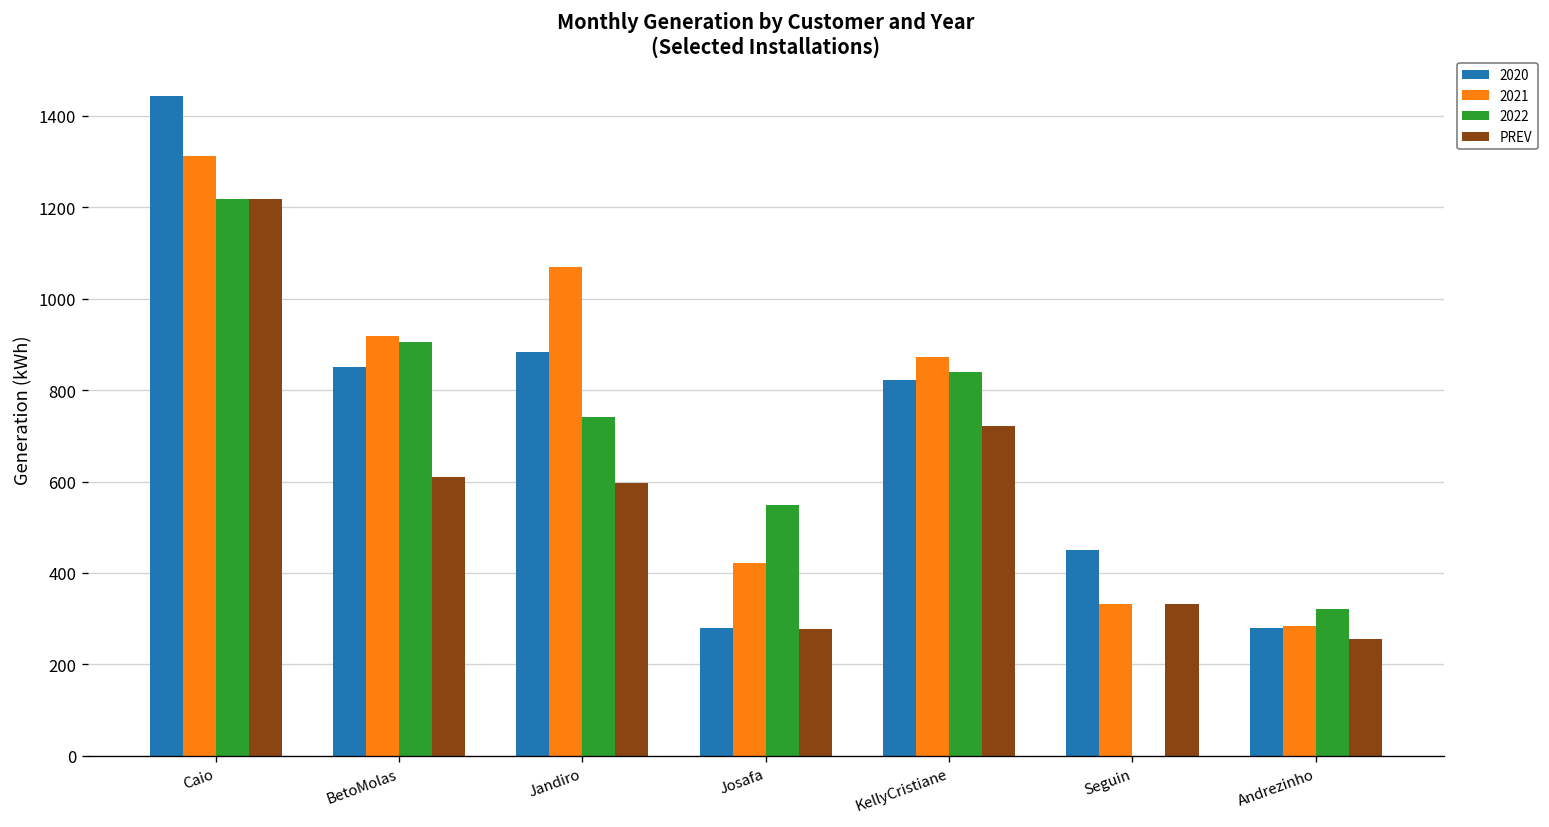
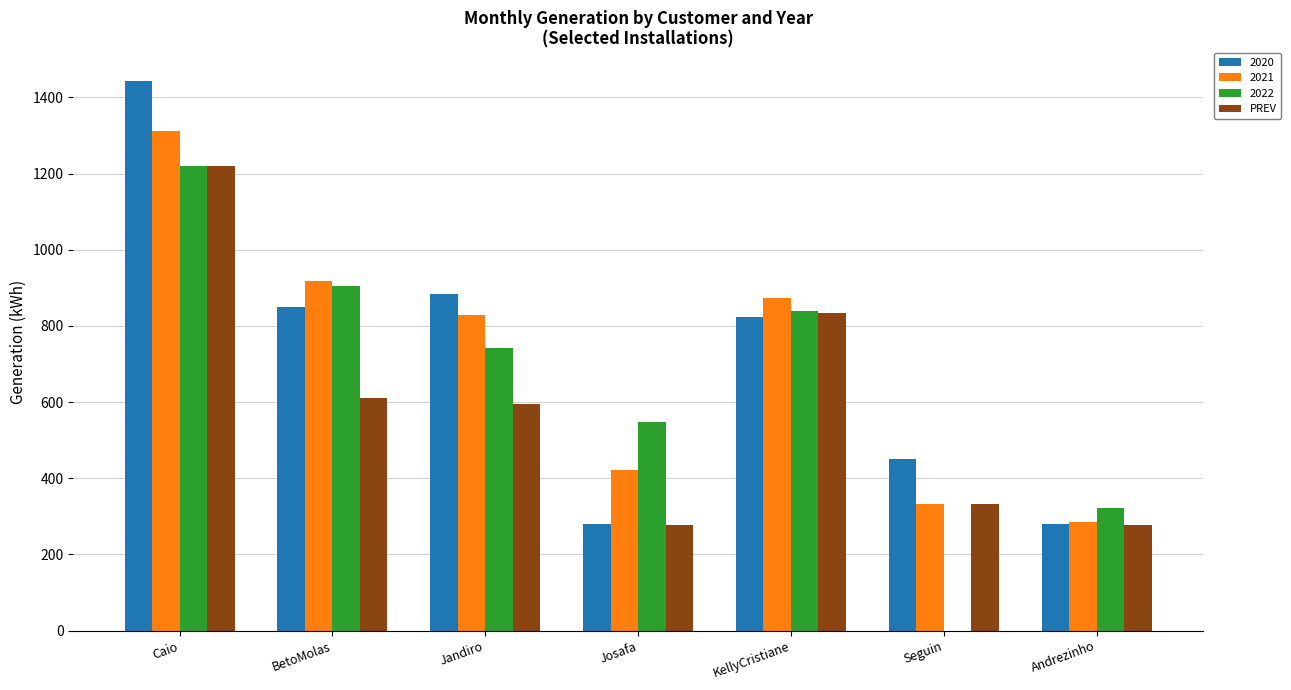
2021, Jandiro: 1070 -> 830
PREV, KellyCristiane: 720 -> 830
PREV, Andrezinho: 250 -> 280
